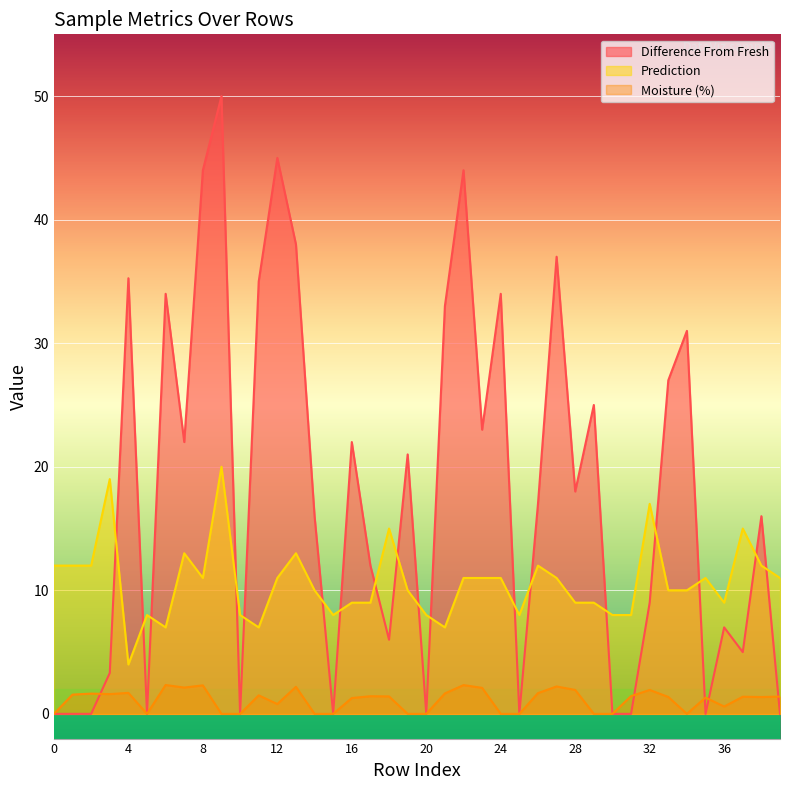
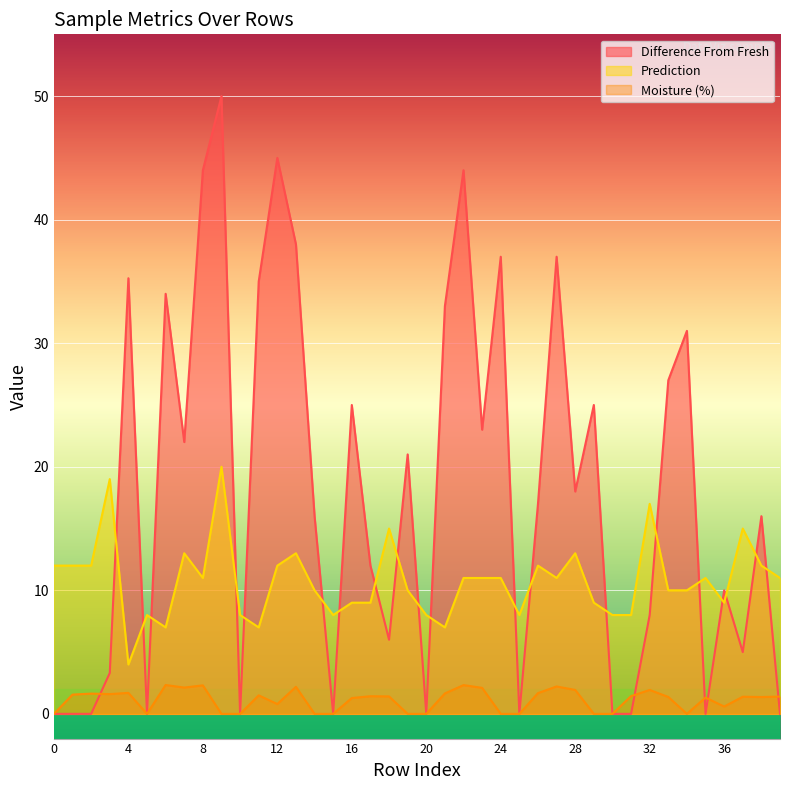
Prediction, 12: 11 -> 12
Difference From Fresh, 16: 22 -> 25
Difference From Fresh, 24: 34 -> 37
Prediction, 28: 9 -> 13
Difference From Fresh, 32: 9 -> 8
Difference From Fresh, 36: 7 -> 10
